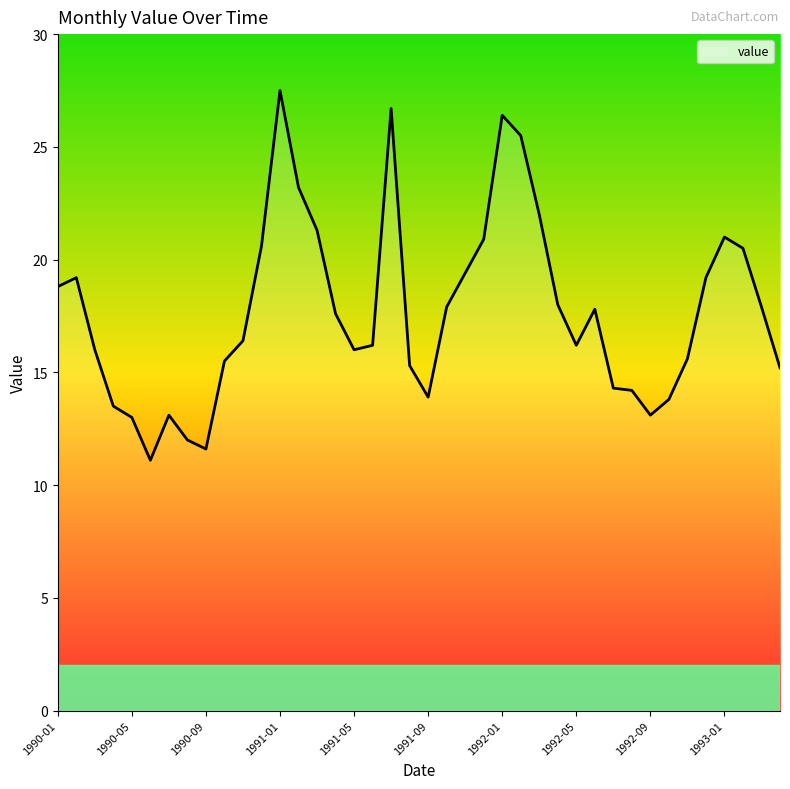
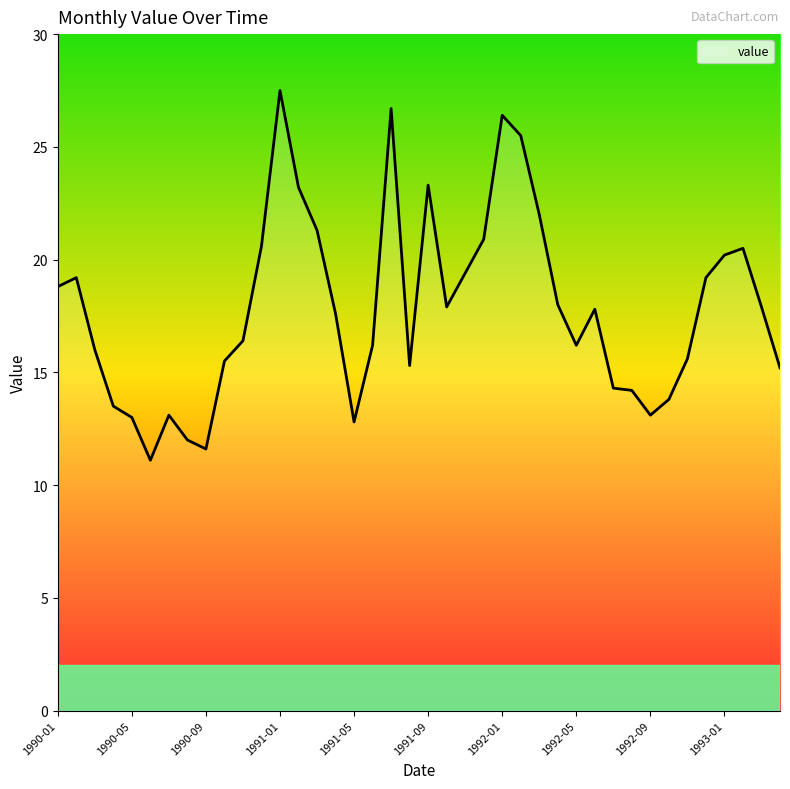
1991-05: 16.0 -> 12.8
1991-09: 13.9 -> 23.3
1993-01: 21.0 -> 20.2
